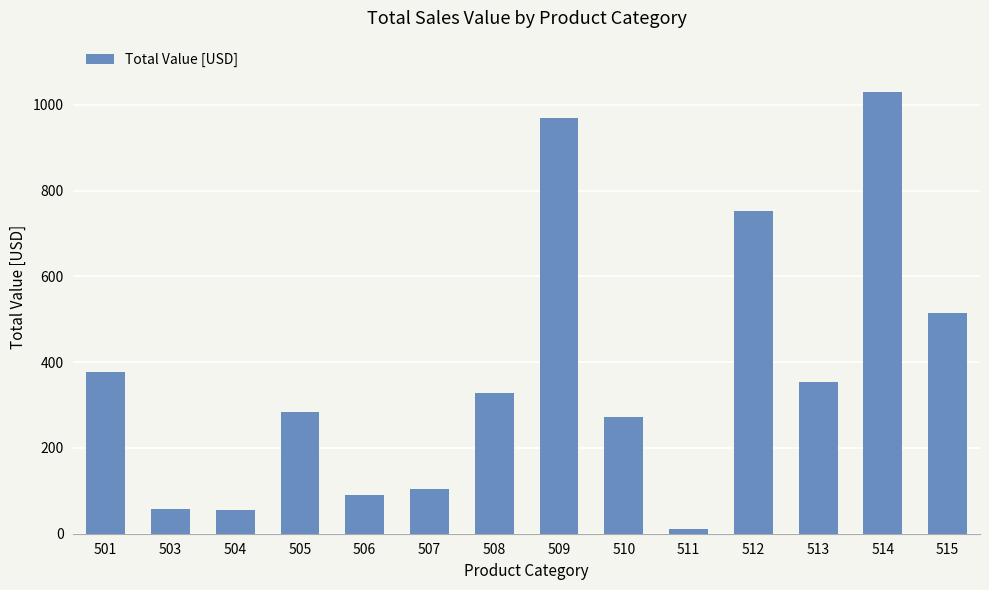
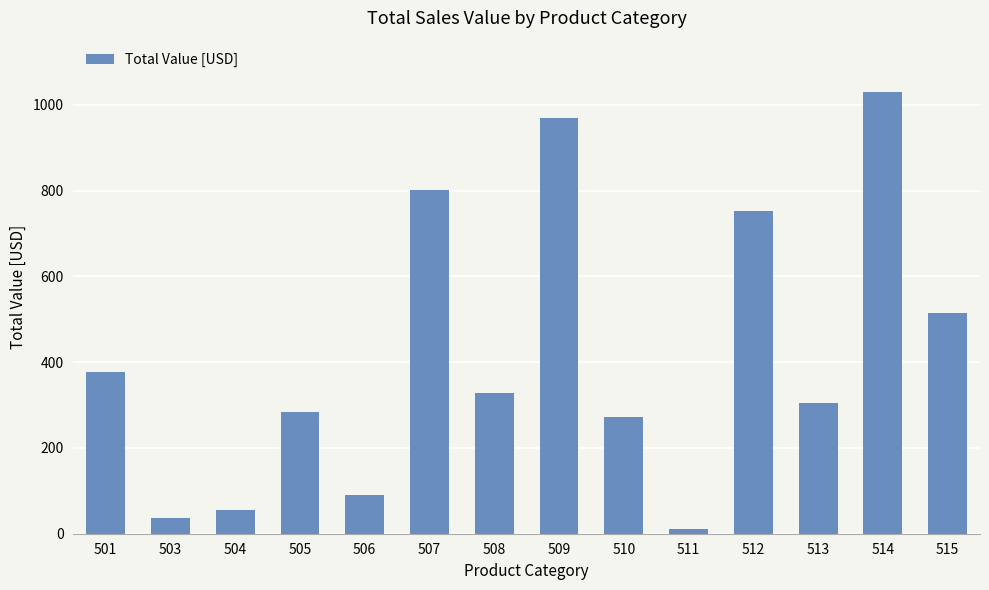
503: 60 -> 40
507: 100 -> 800
513: 350 -> 310
